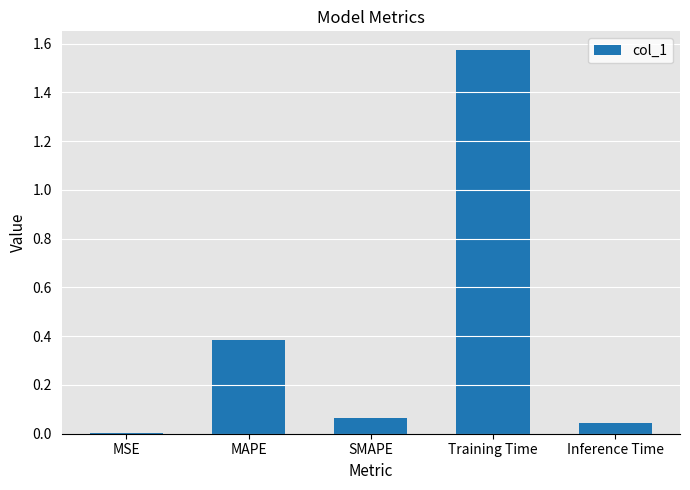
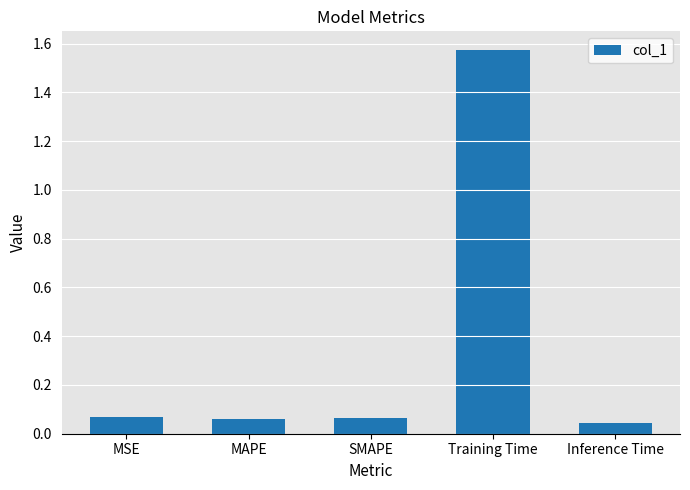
MSE: 0.00 -> 0.07
MAPE: 0.38 -> 0.06
